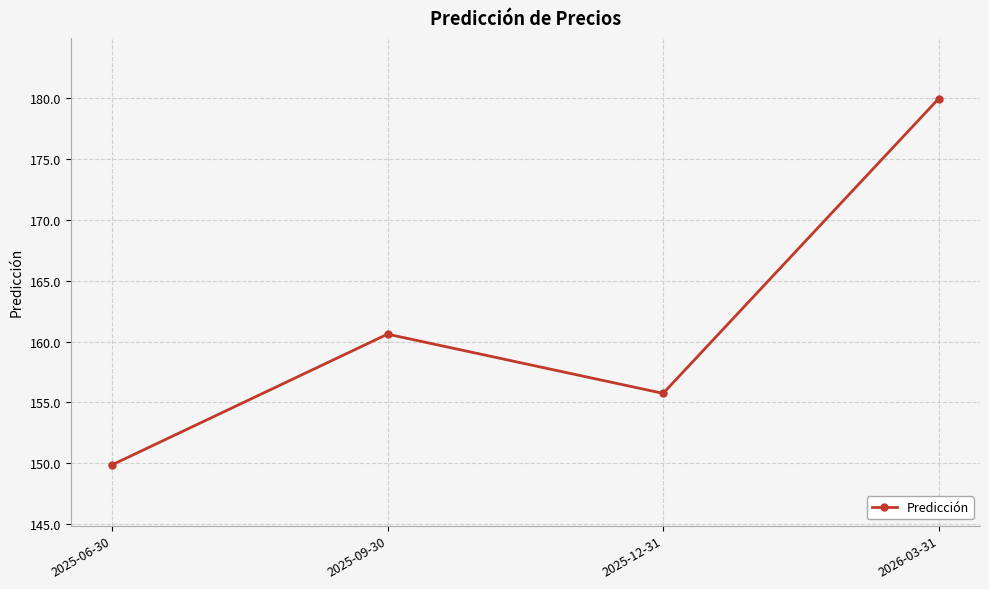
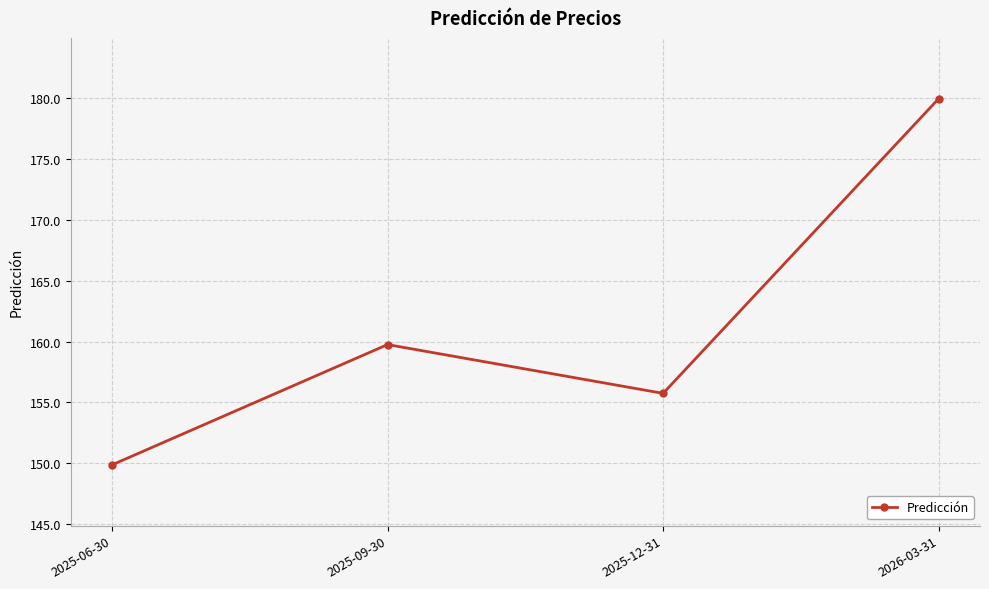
2025-09-30: 160.6 -> 159.7
